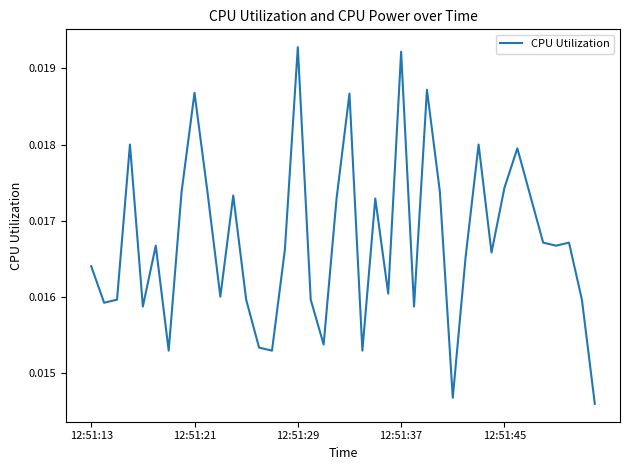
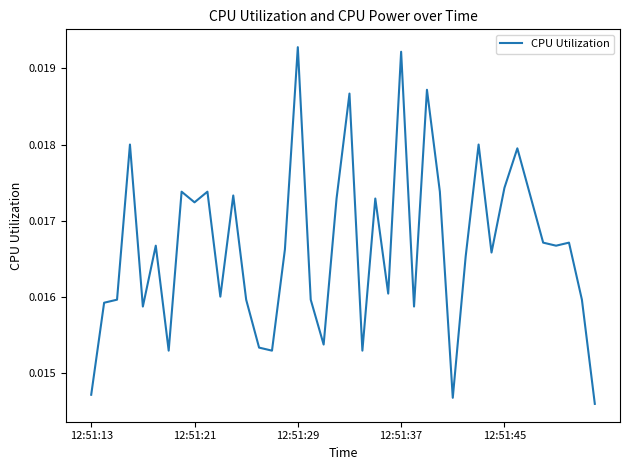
12:51:13: 0.0164 -> 0.0147
12:51:21: 0.0187 -> 0.0172
